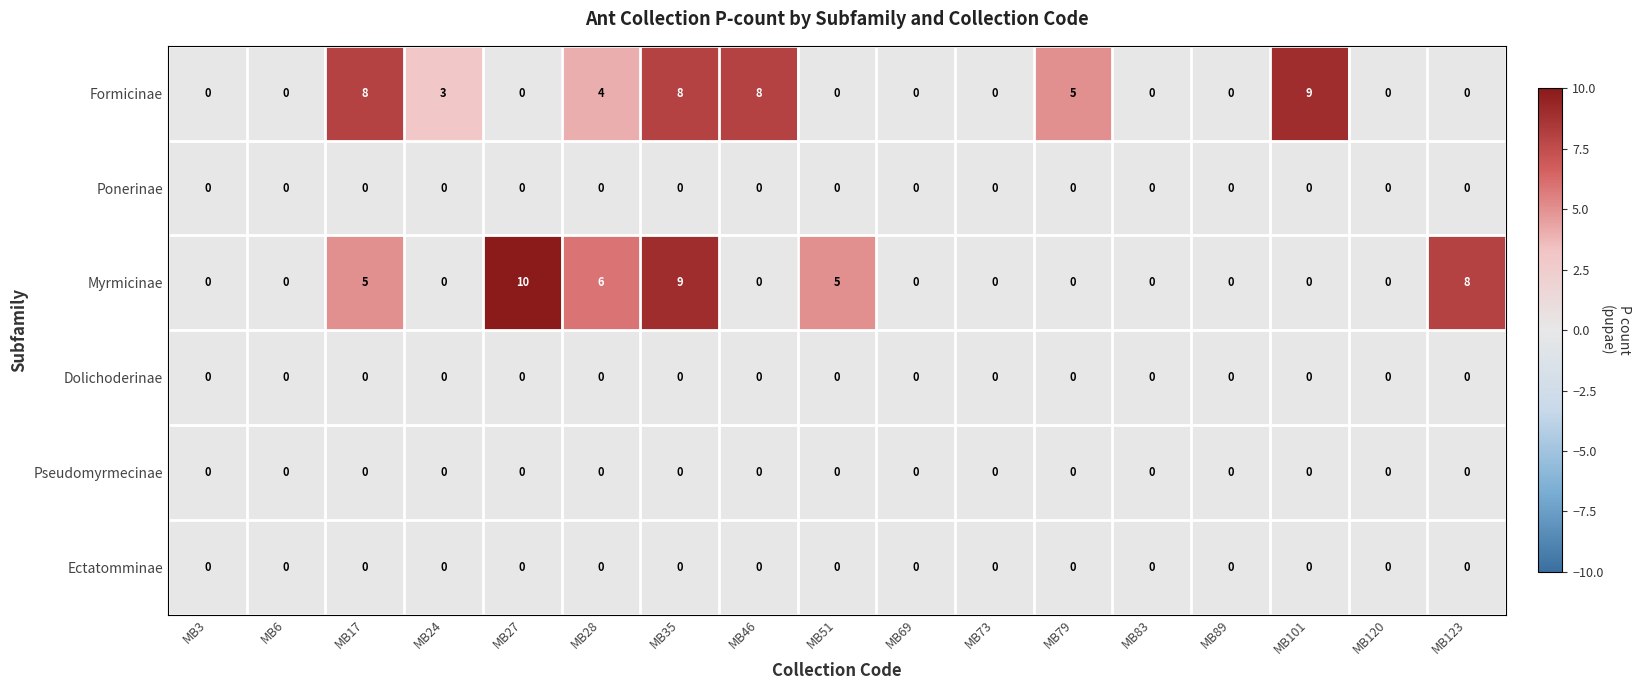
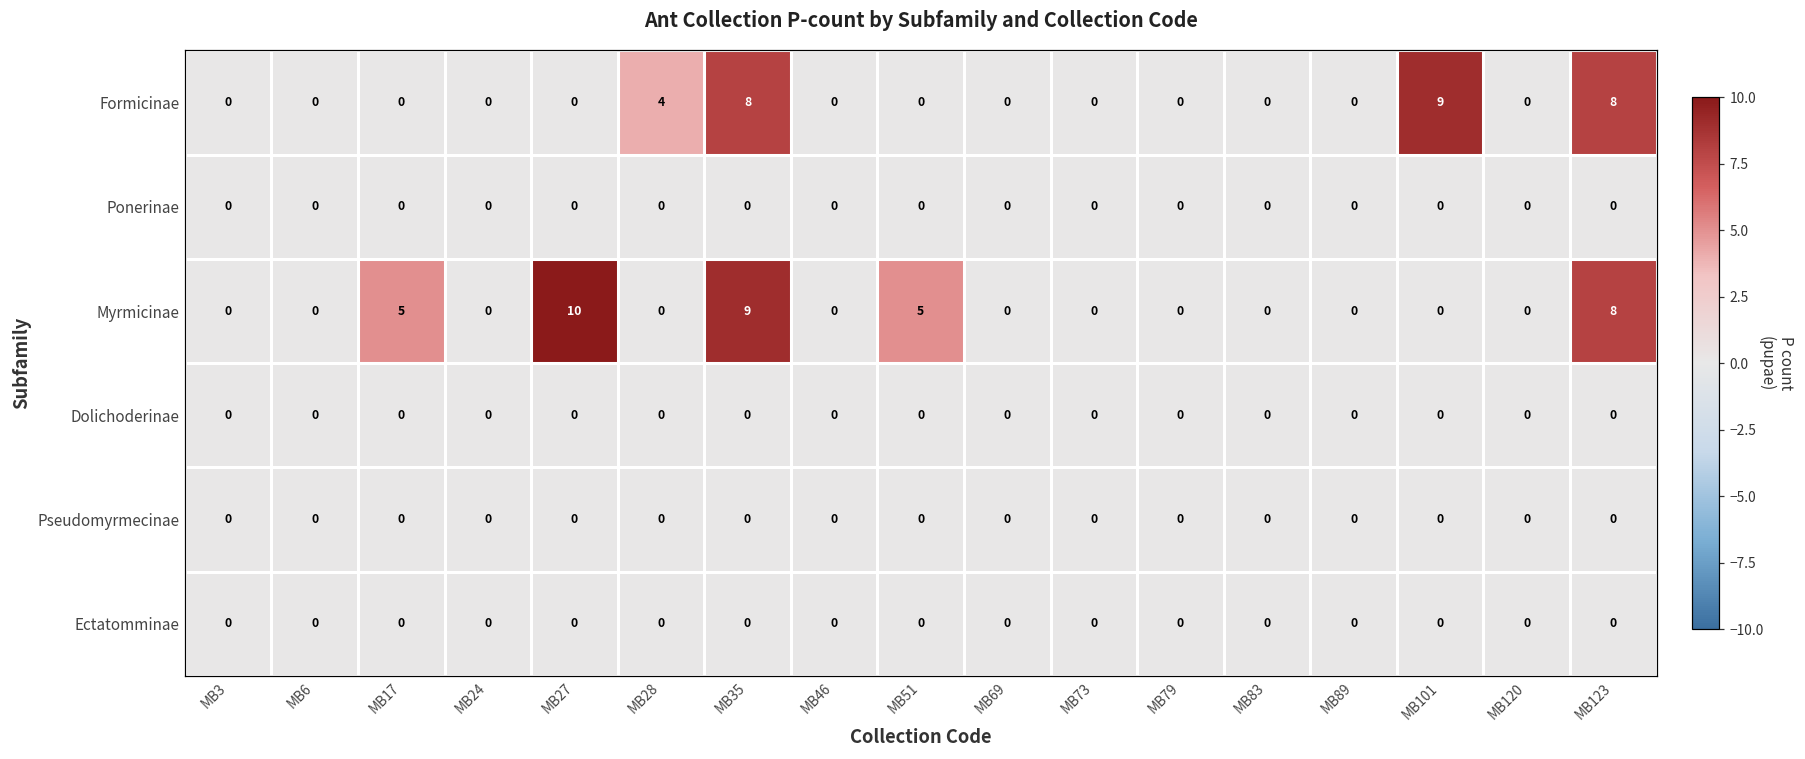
Formicinae, MB17: 8 -> 0
Formicinae, MB24: 3 -> 0
Formicinae, MB46: 8 -> 0
Formicinae, MB79: 5 -> 0
Formicinae, MB123: 0 -> 8
Myrmicinae, MB28: 6 -> 0
